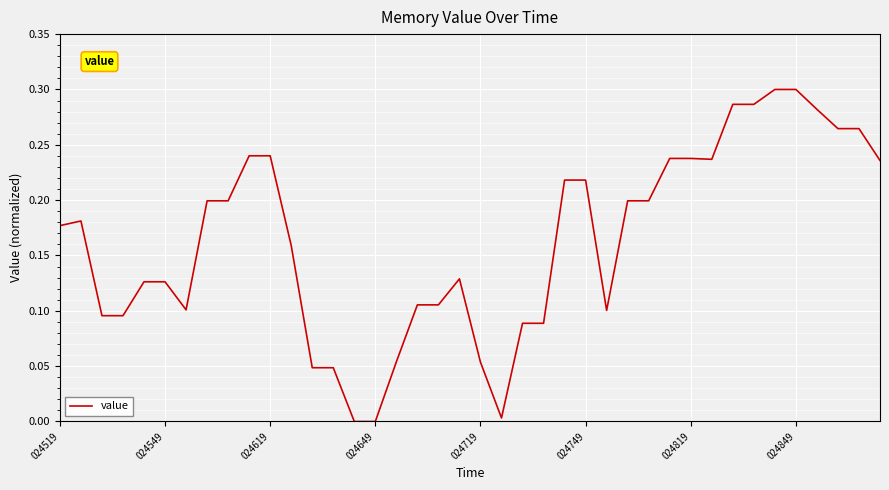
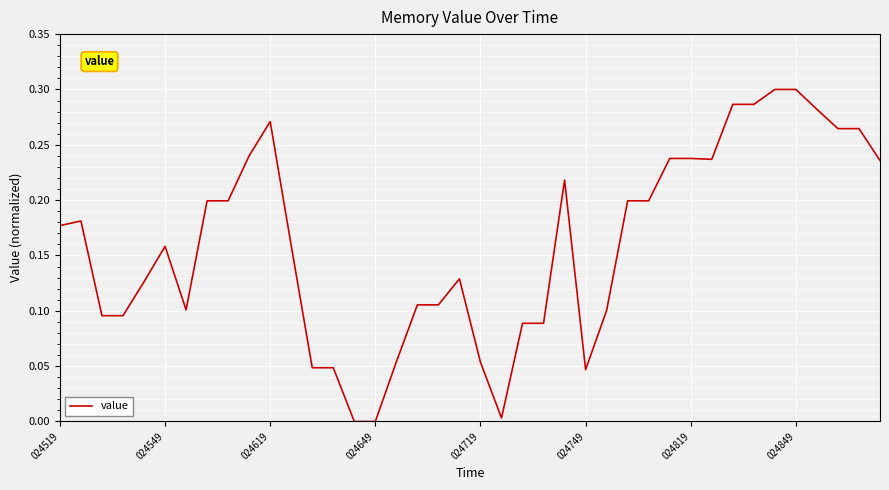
024549: 0.126 -> 0.158
024619: 0.240 -> 0.271
024749: 0.218 -> 0.047
